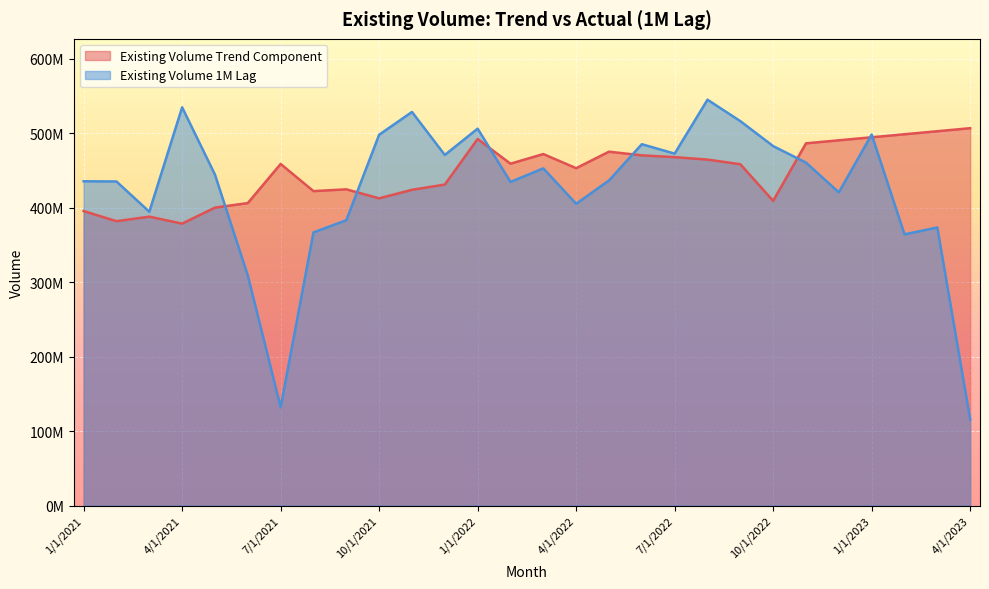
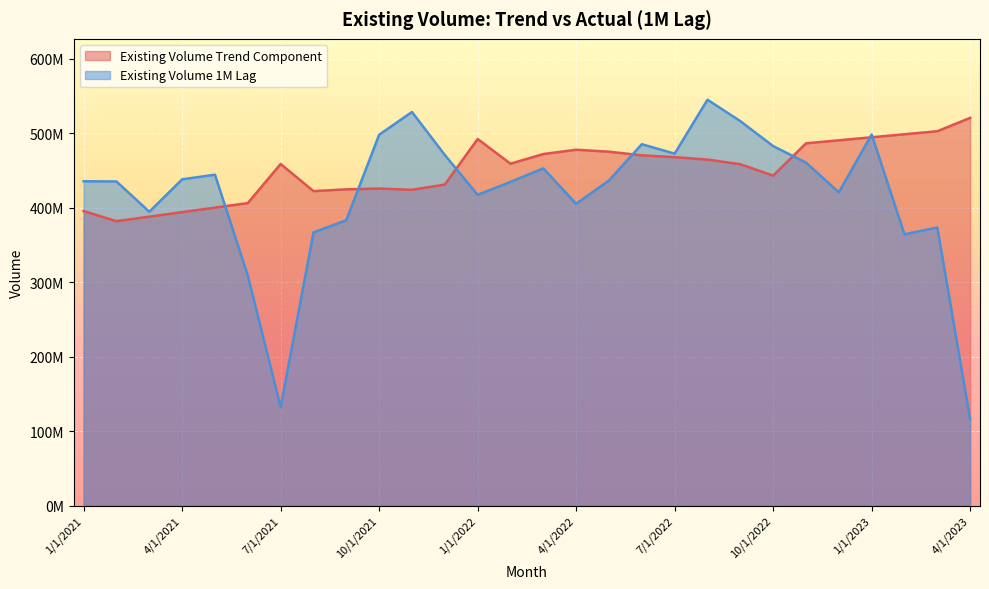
Existing Volume Trend Component, 4/1/2021: 380000000 -> 390000000
Existing Volume 1M Lag, 4/1/2021: 530000000 -> 440000000
Existing Volume Trend Component, 10/1/2021: 410000000 -> 430000000
Existing Volume 1M Lag, 1/1/2022: 510000000 -> 420000000
Existing Volume Trend Component, 4/1/2022: 450000000 -> 480000000
Existing Volume Trend Component, 10/1/2022: 410000000 -> 440000000
Existing Volume Trend Component, 4/1/2023: 510000000 -> 520000000
